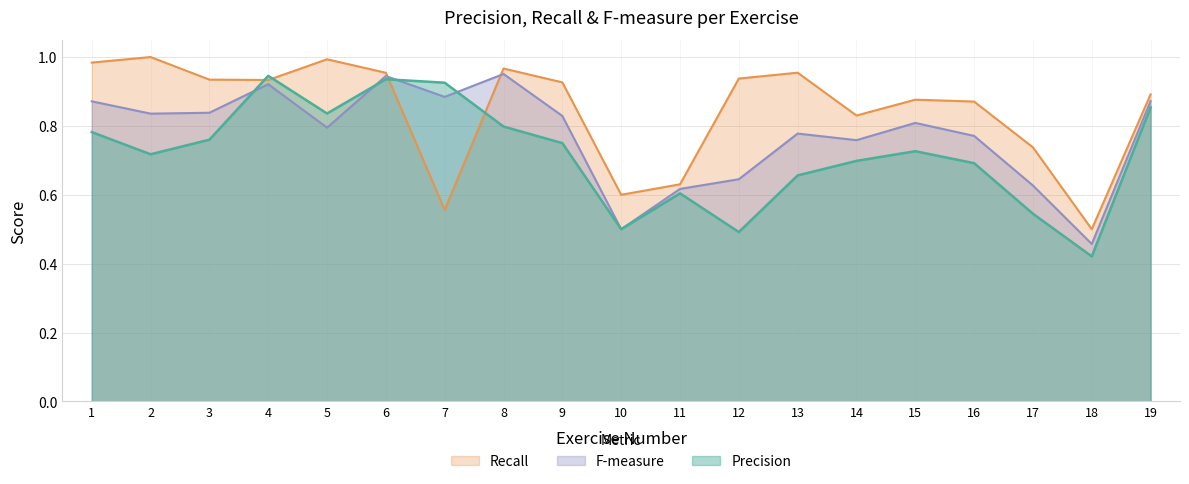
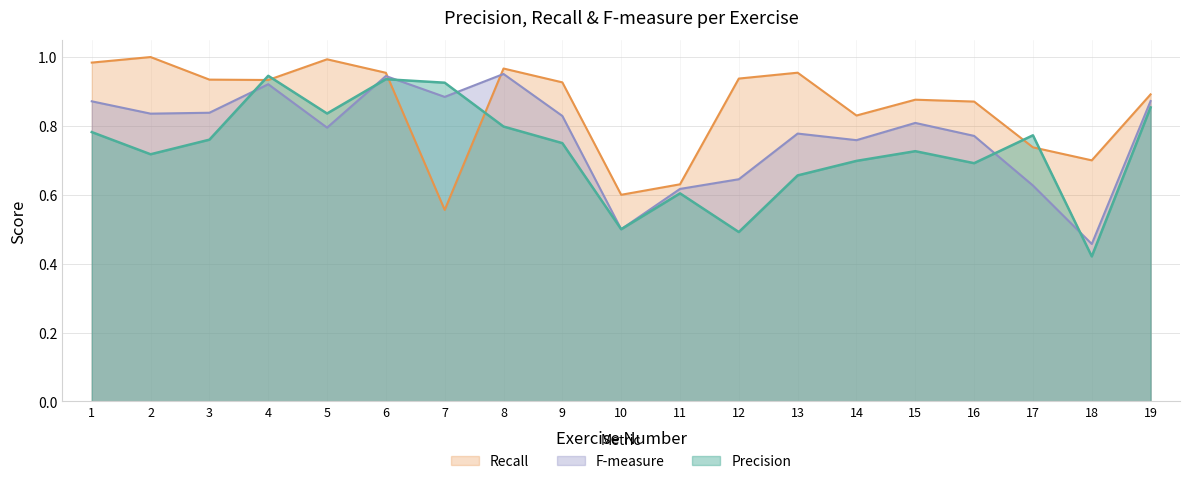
Precision, 17: 0.55 -> 0.77
Recall, 18: 0.5 -> 0.7
